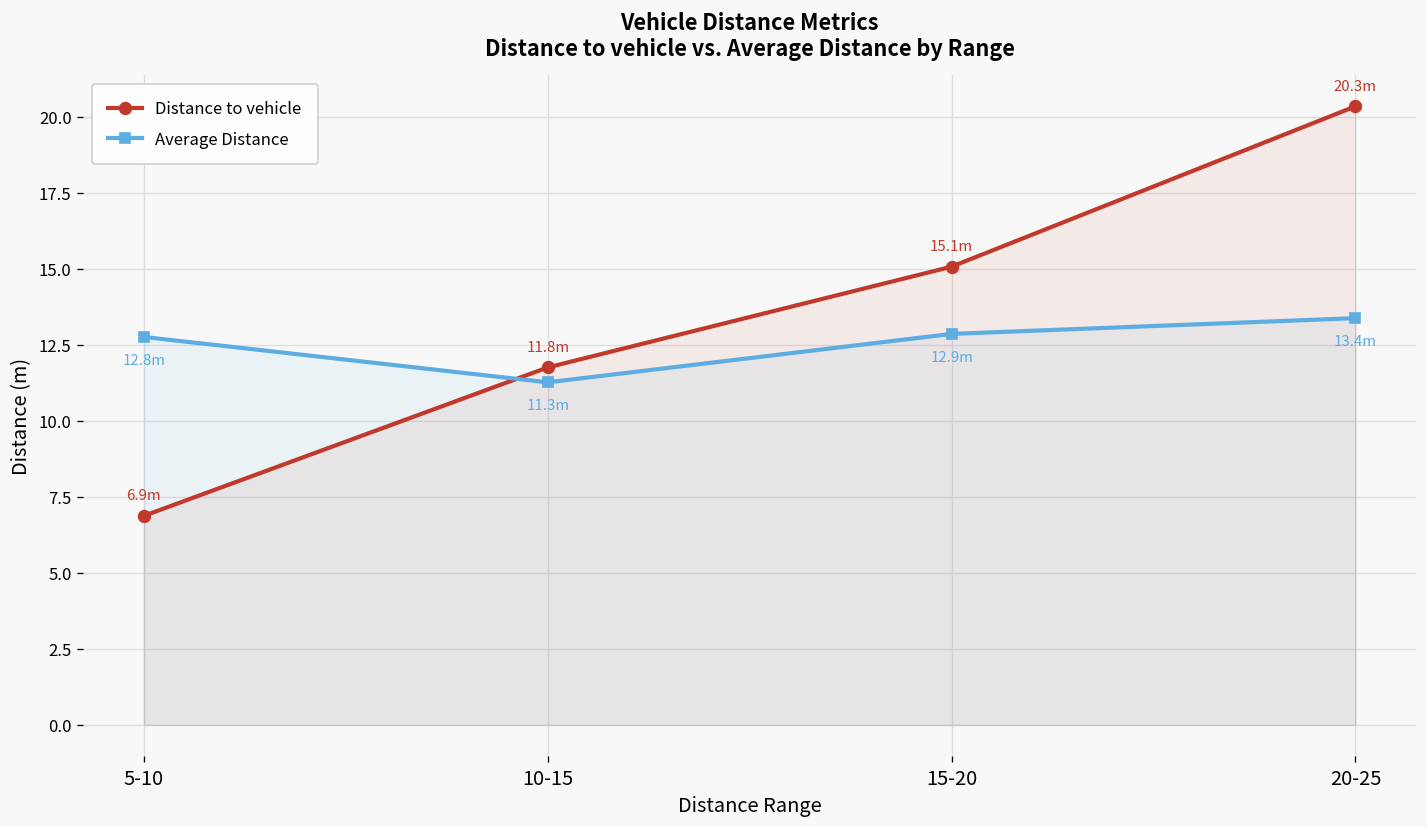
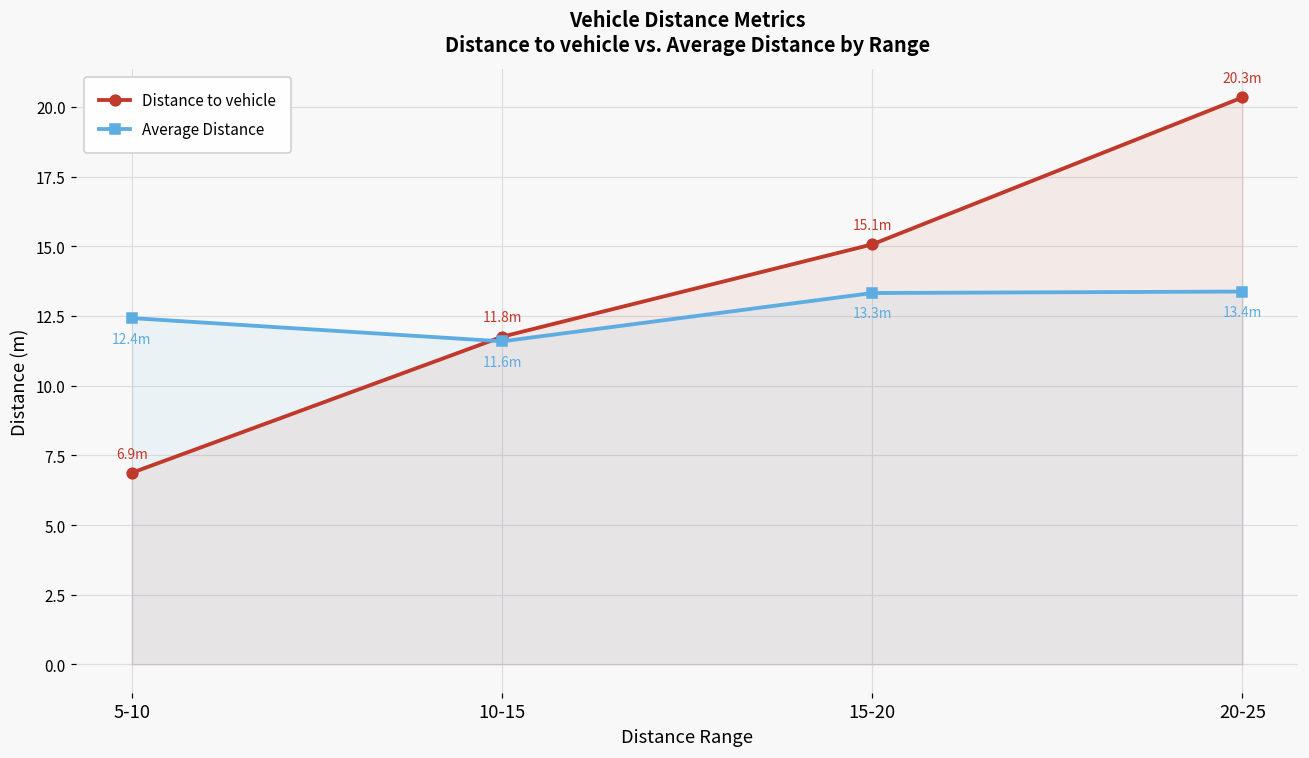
Average Distance, 5-10: 12.8m -> 12.4m
Average Distance, 10-15: 11.3m -> 11.6m
Average Distance, 15-20: 12.9m -> 13.3m
